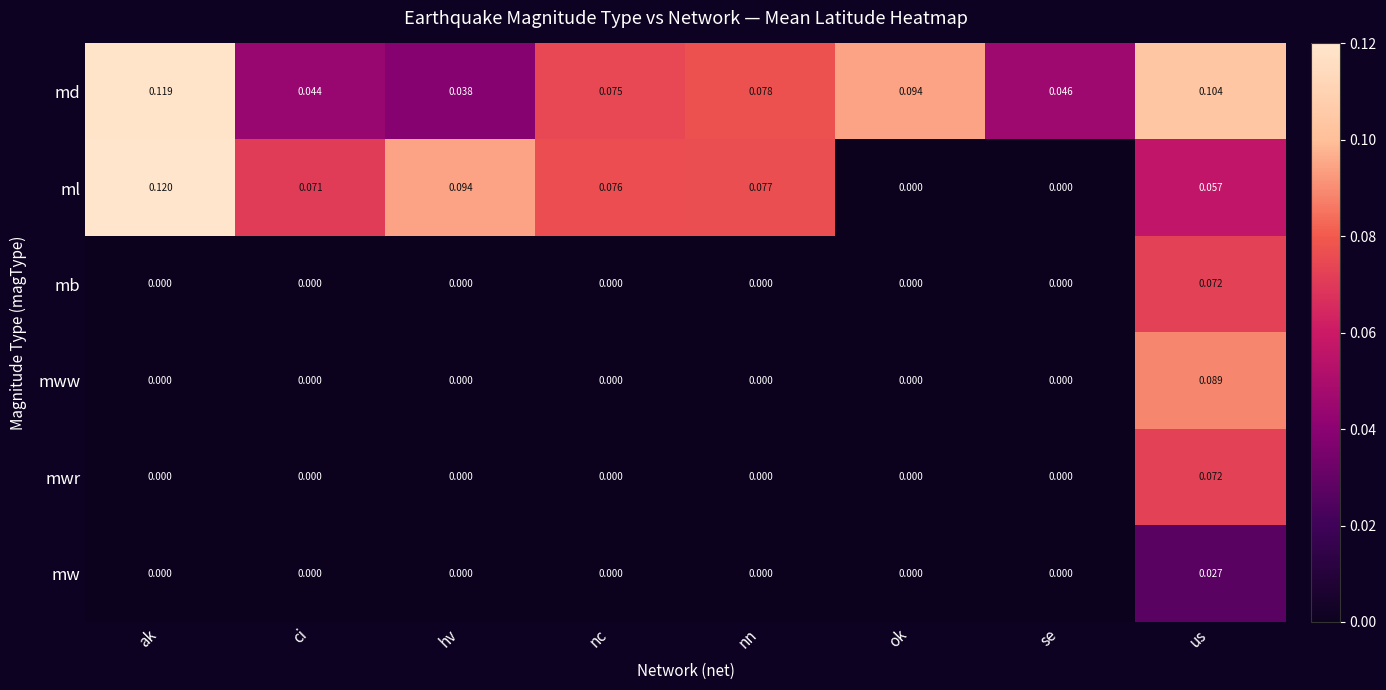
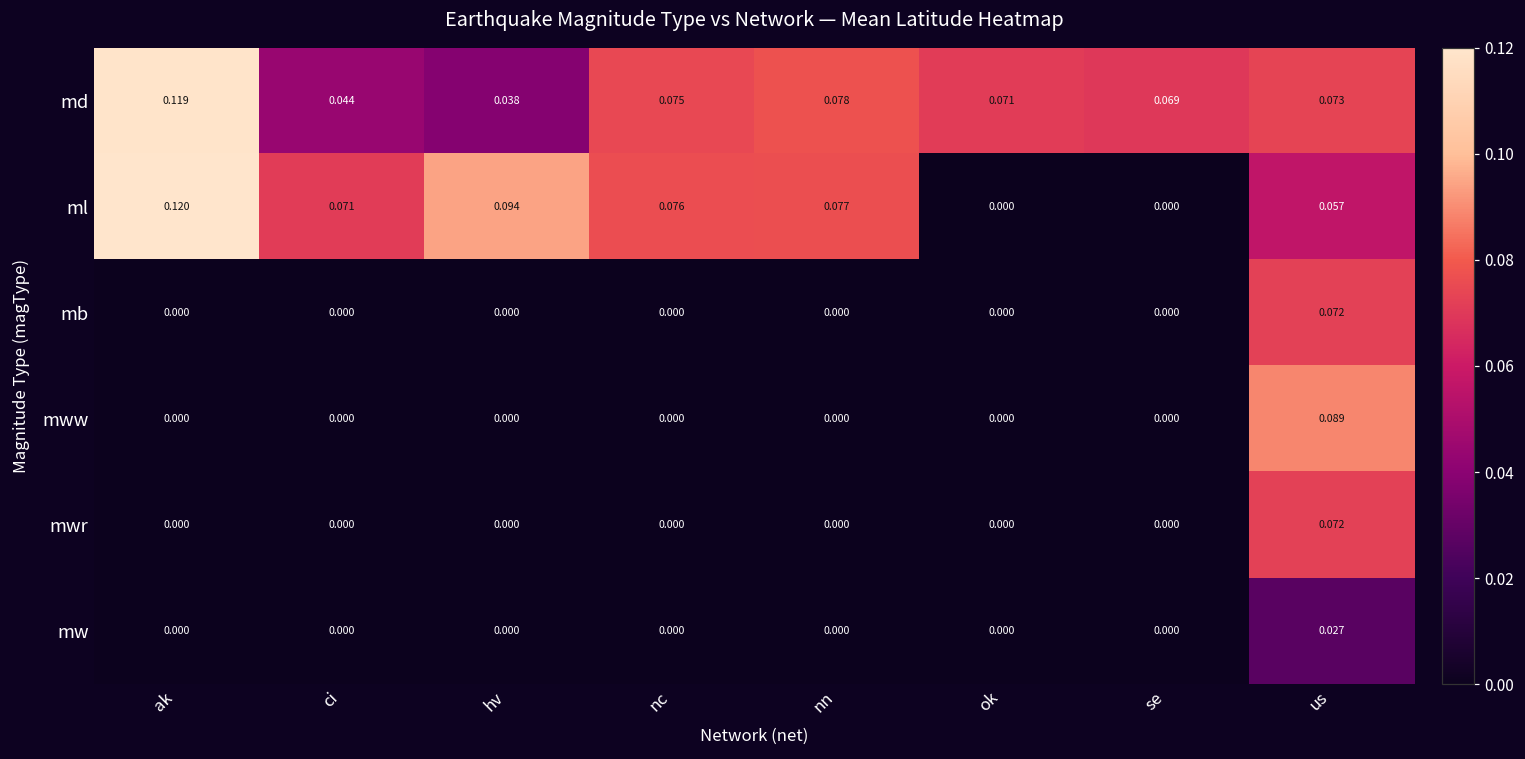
md, ok: 0.094 -> 0.071
md, se: 0.046 -> 0.069
md, us: 0.104 -> 0.073
